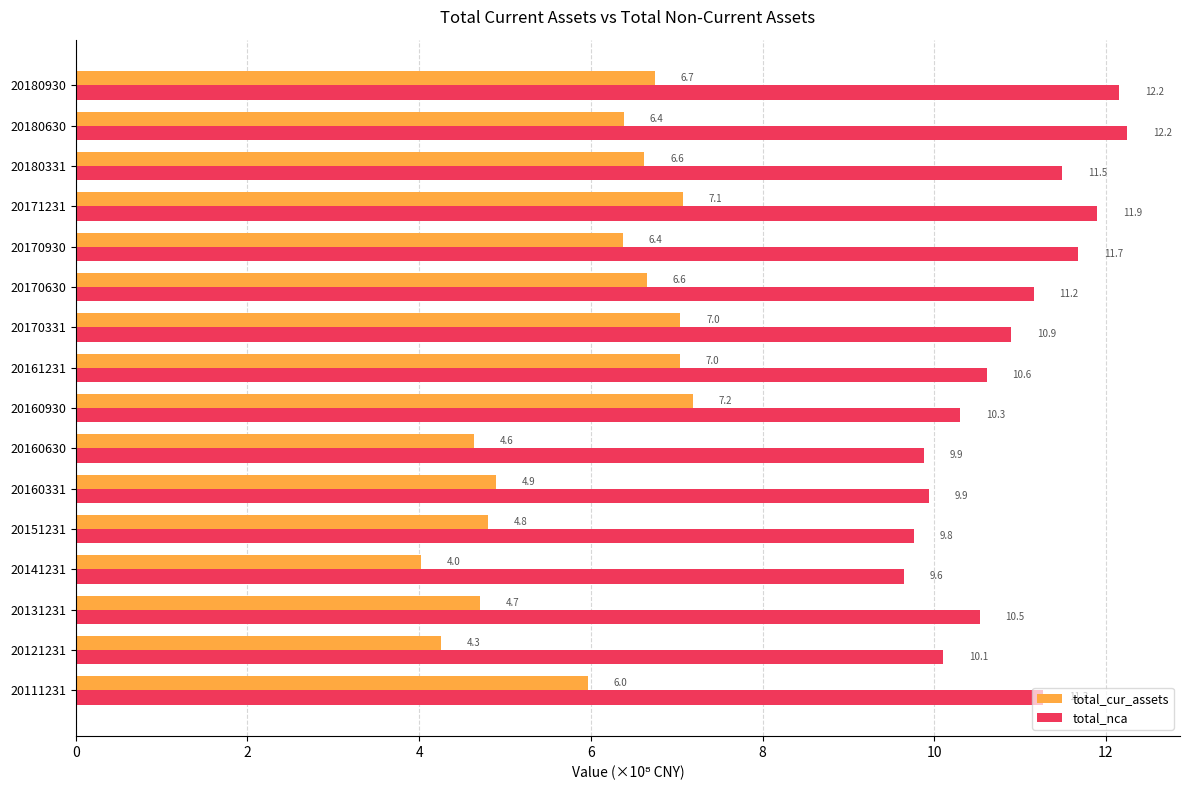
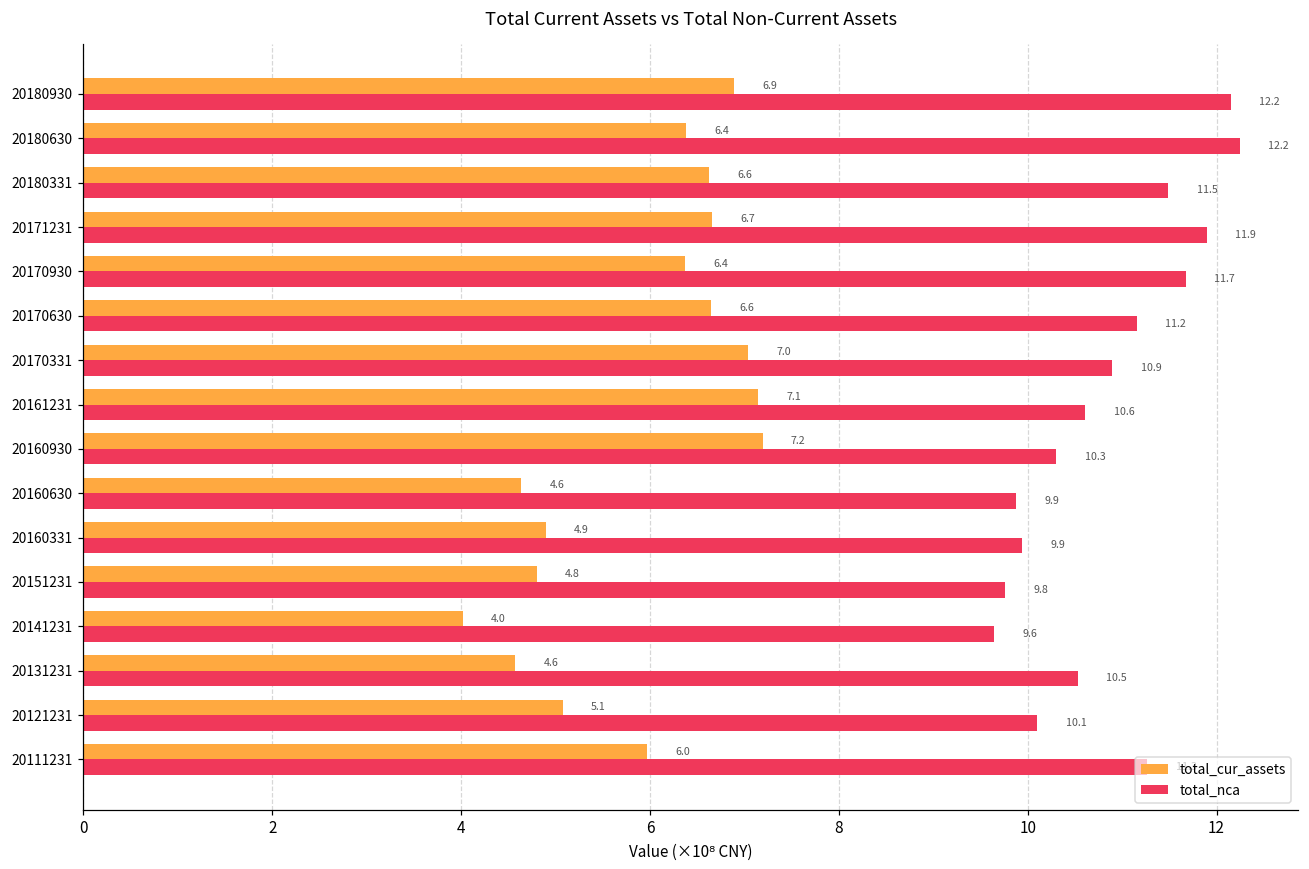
total_cur_assets, 20180930: 6.7 -> 6.9
total_cur_assets, 20171231: 7.1 -> 6.7
total_cur_assets, 20161231: 7.0 -> 7.1
total_cur_assets, 20131231: 4.7 -> 4.6
total_cur_assets, 20121231: 4.3 -> 5.1
